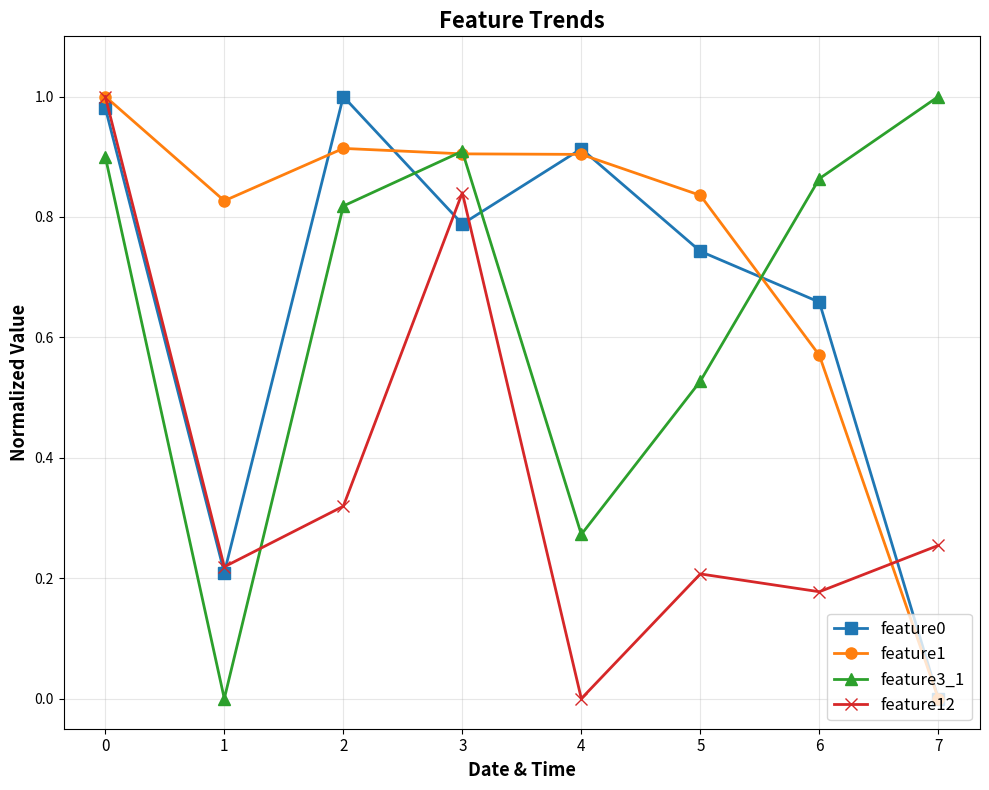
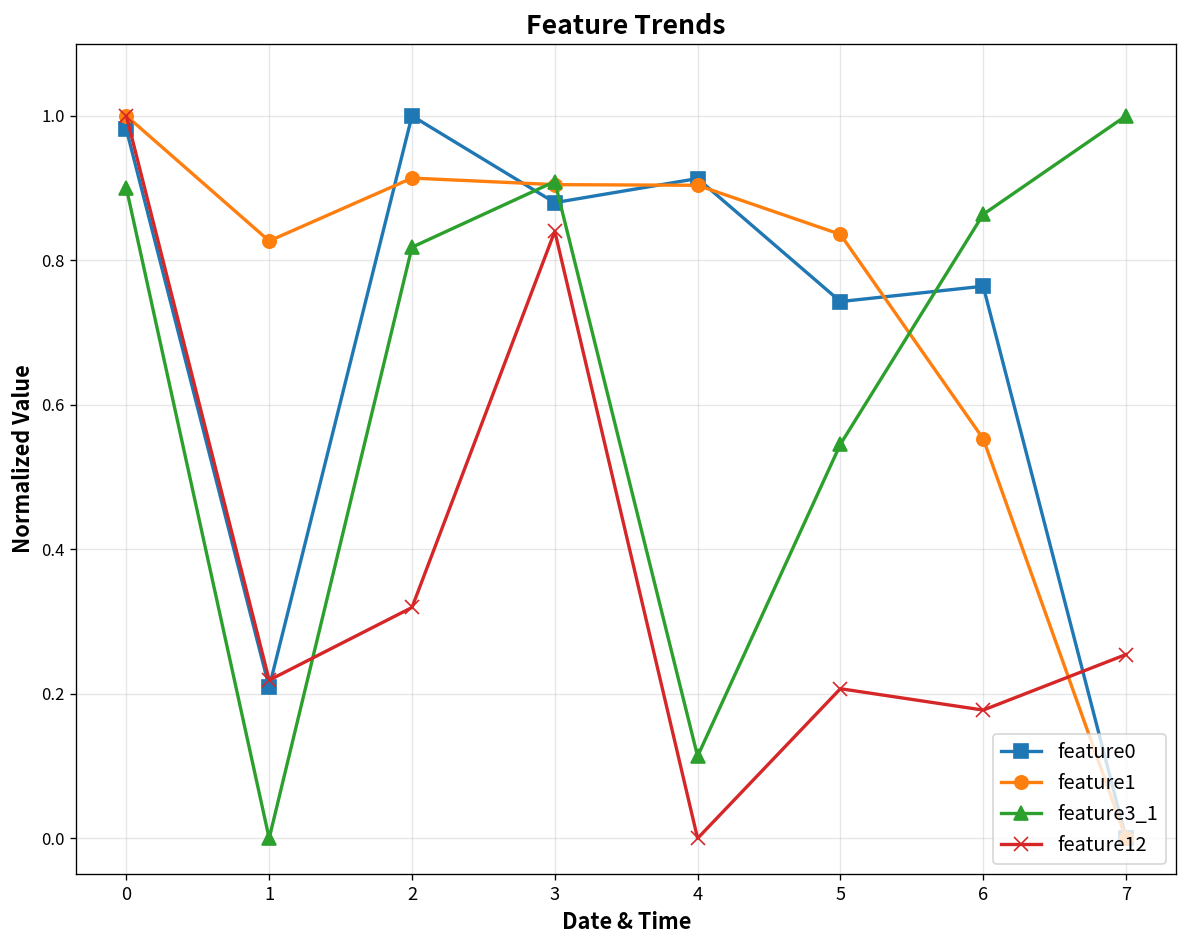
feature0, 3: 0.79 -> 0.88
feature3_1, 4: 0.27 -> 0.11
feature3_1, 5: 0.53 -> 0.55
feature0, 6: 0.66 -> 0.76
feature1, 6: 0.57 -> 0.55
